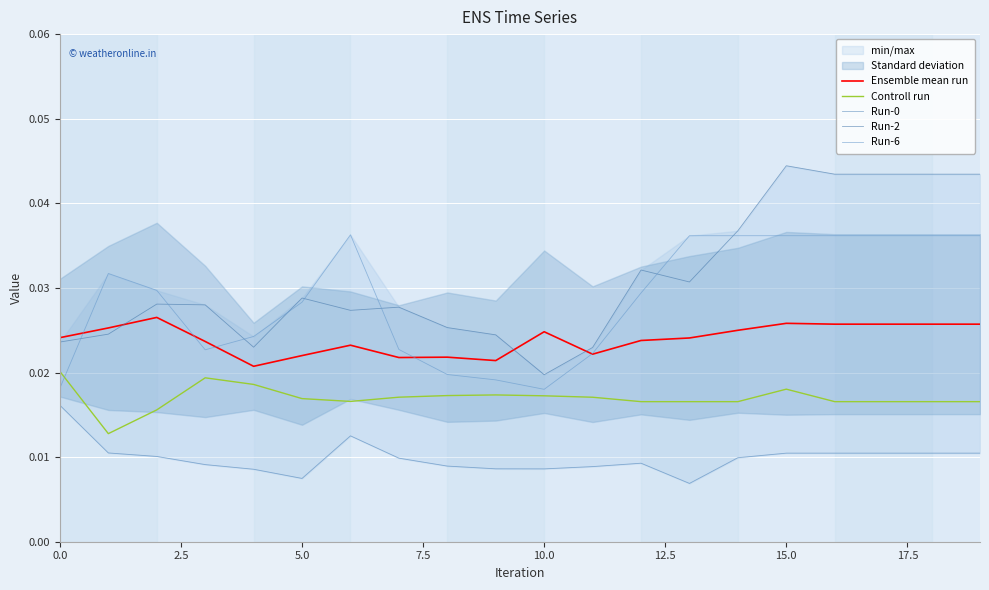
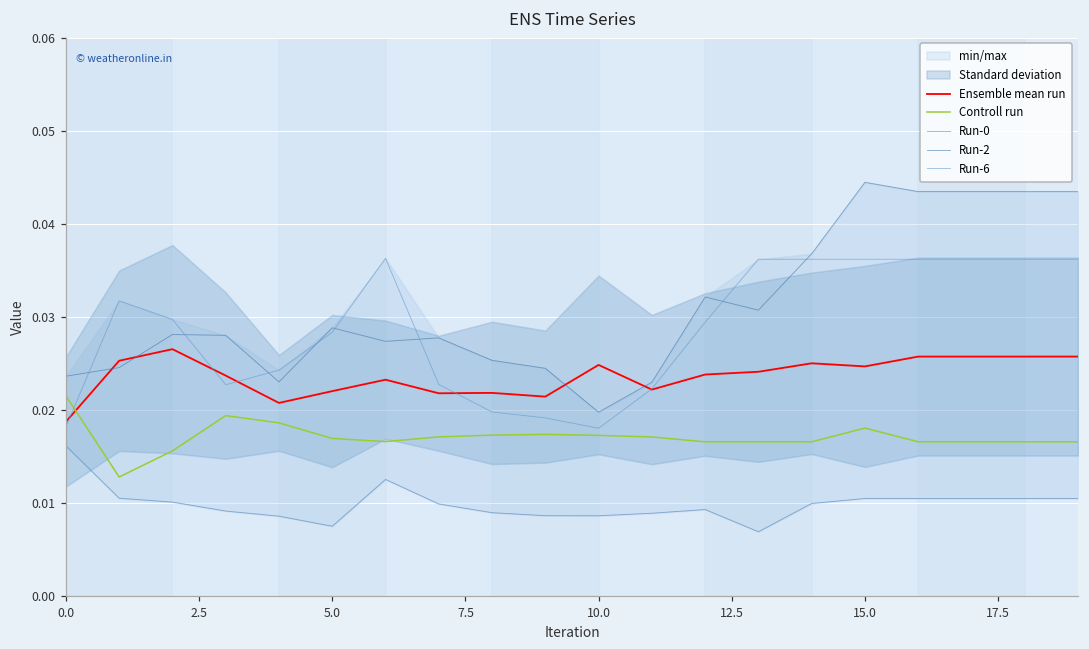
Ensemble mean run, 0.0: 0.024 -> 0.019
Controll run, 0.0: 0.020 -> 0.022
Ensemble mean run, 15.0: 0.026 -> 0.025
